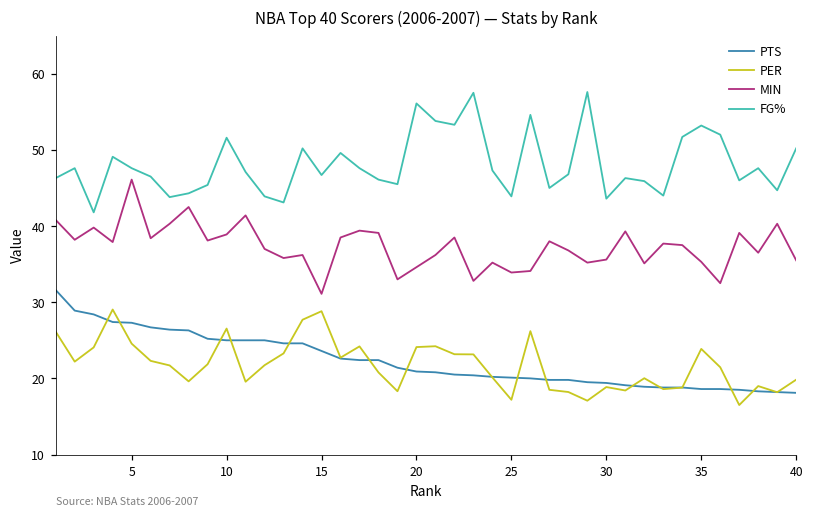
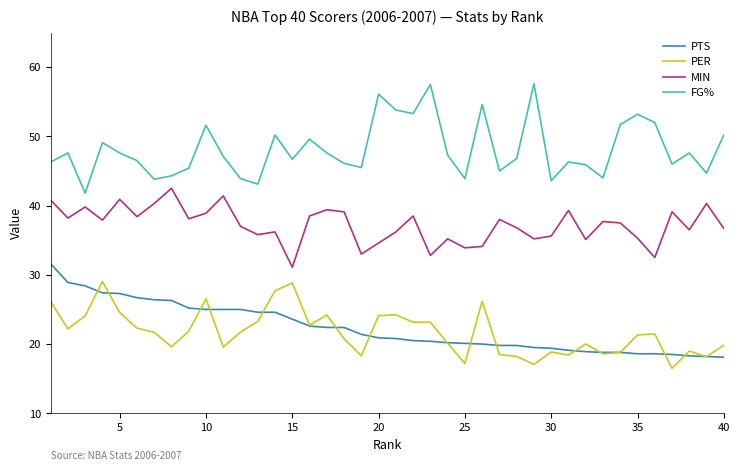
MIN, 5: 46 -> 41
PER, 35: 24 -> 21
MIN, 40: 36 -> 37
